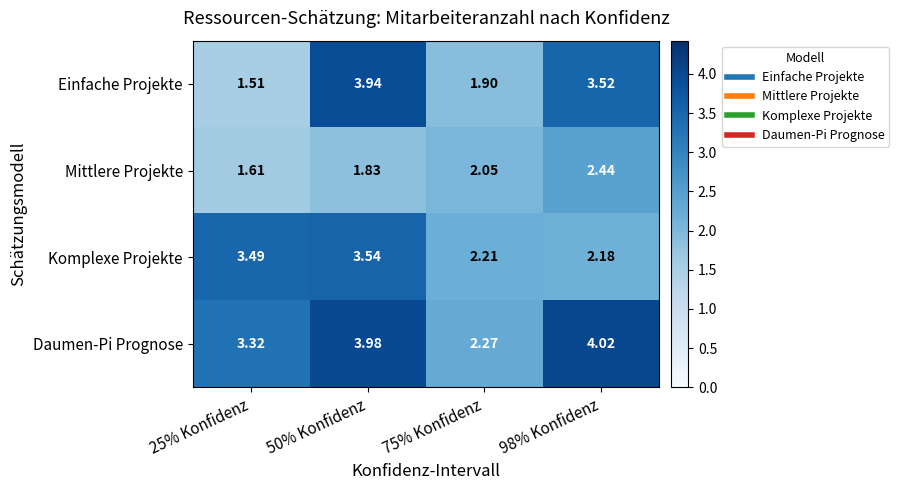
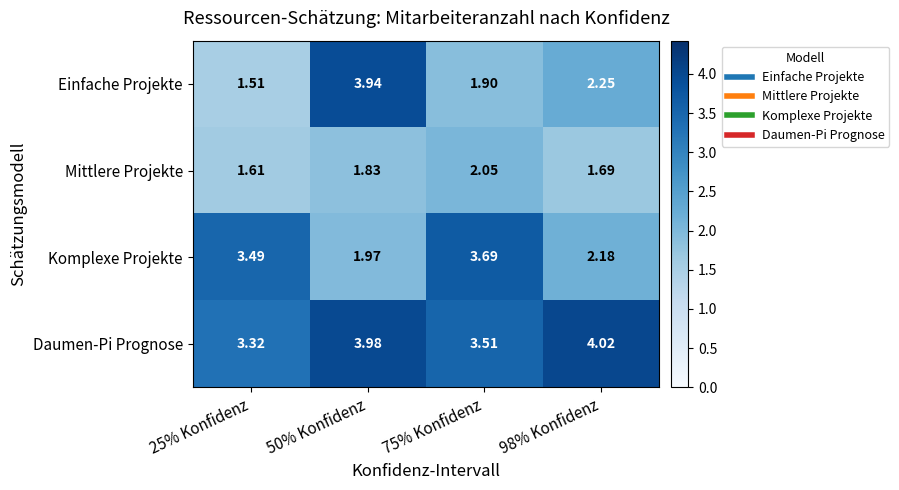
Einfache Projekte, 98% Konfidenz: 3.52 -> 2.25
Mittlere Projekte, 98% Konfidenz: 2.44 -> 1.69
Komplexe Projekte, 50% Konfidenz: 3.54 -> 1.97
Komplexe Projekte, 75% Konfidenz: 2.21 -> 3.69
Daumen-Pi Prognose, 75% Konfidenz: 2.27 -> 3.51
